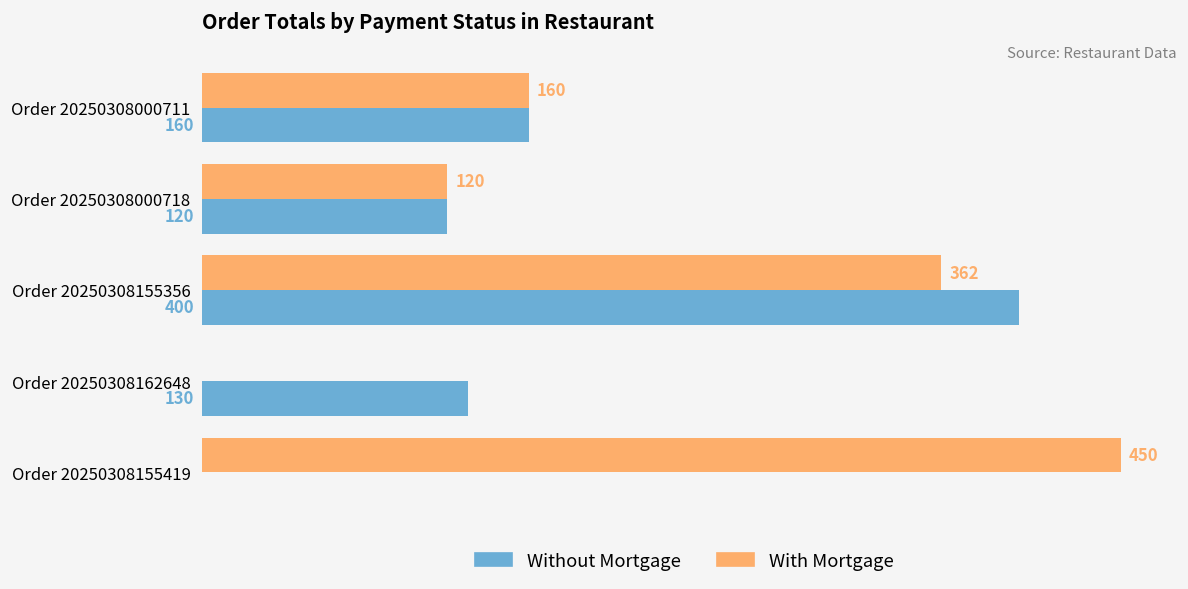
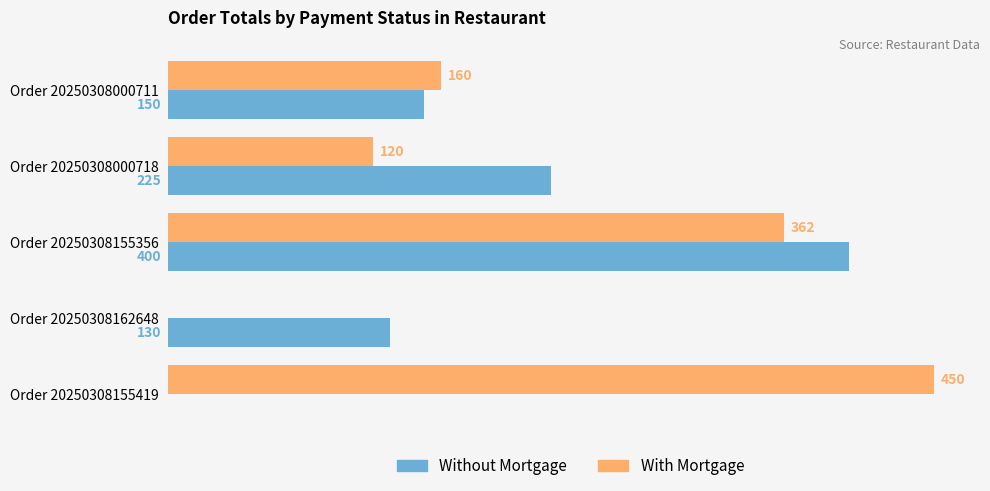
Without Mortgage, Order 20250308000711: 160 -> 150
Without Mortgage, Order 20250308000718: 120 -> 225
